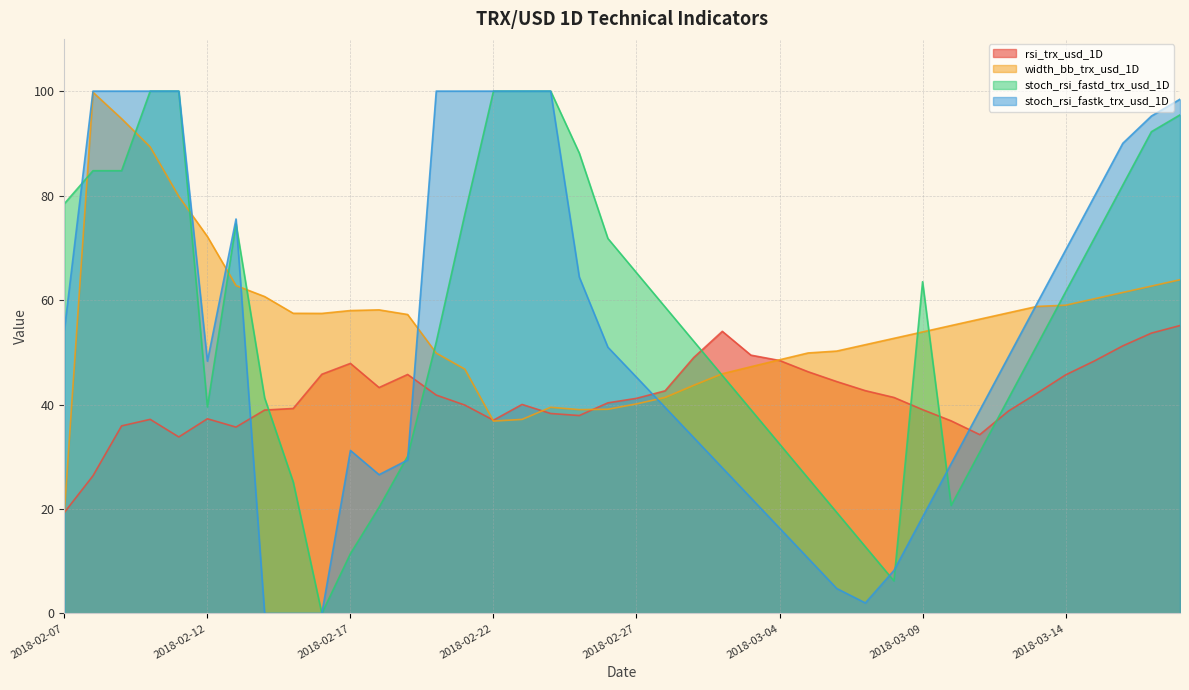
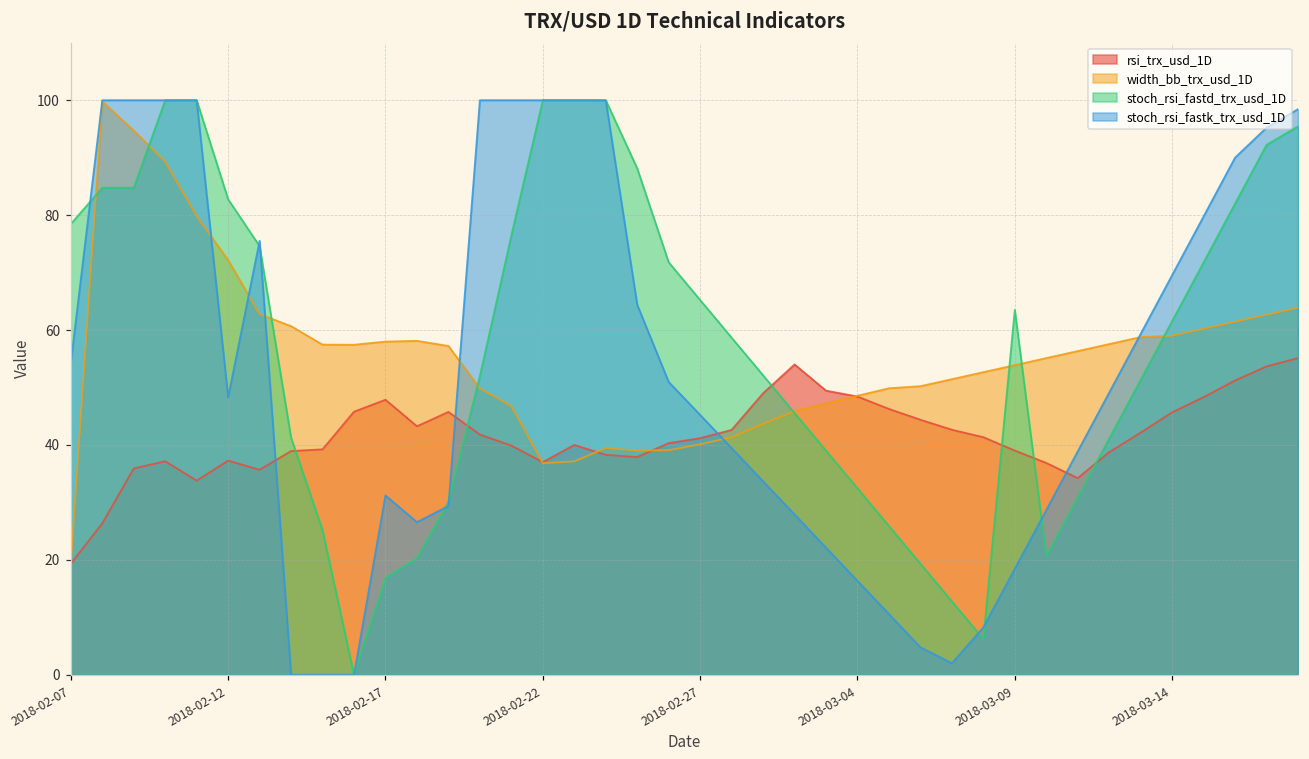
stoch_rsi_fastd_trx_usd_1D, 2018-02-12: 40 -> 83
stoch_rsi_fastd_trx_usd_1D, 2018-02-17: 11 -> 17
